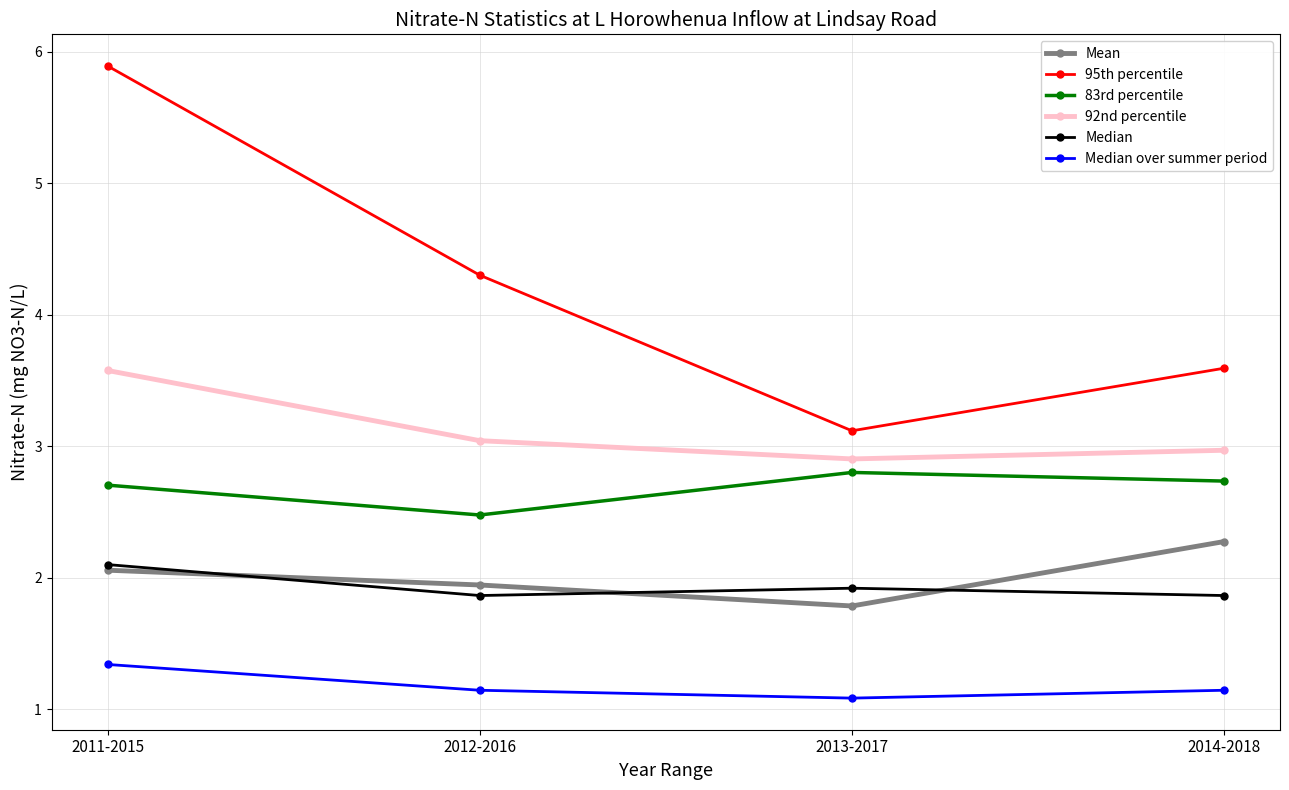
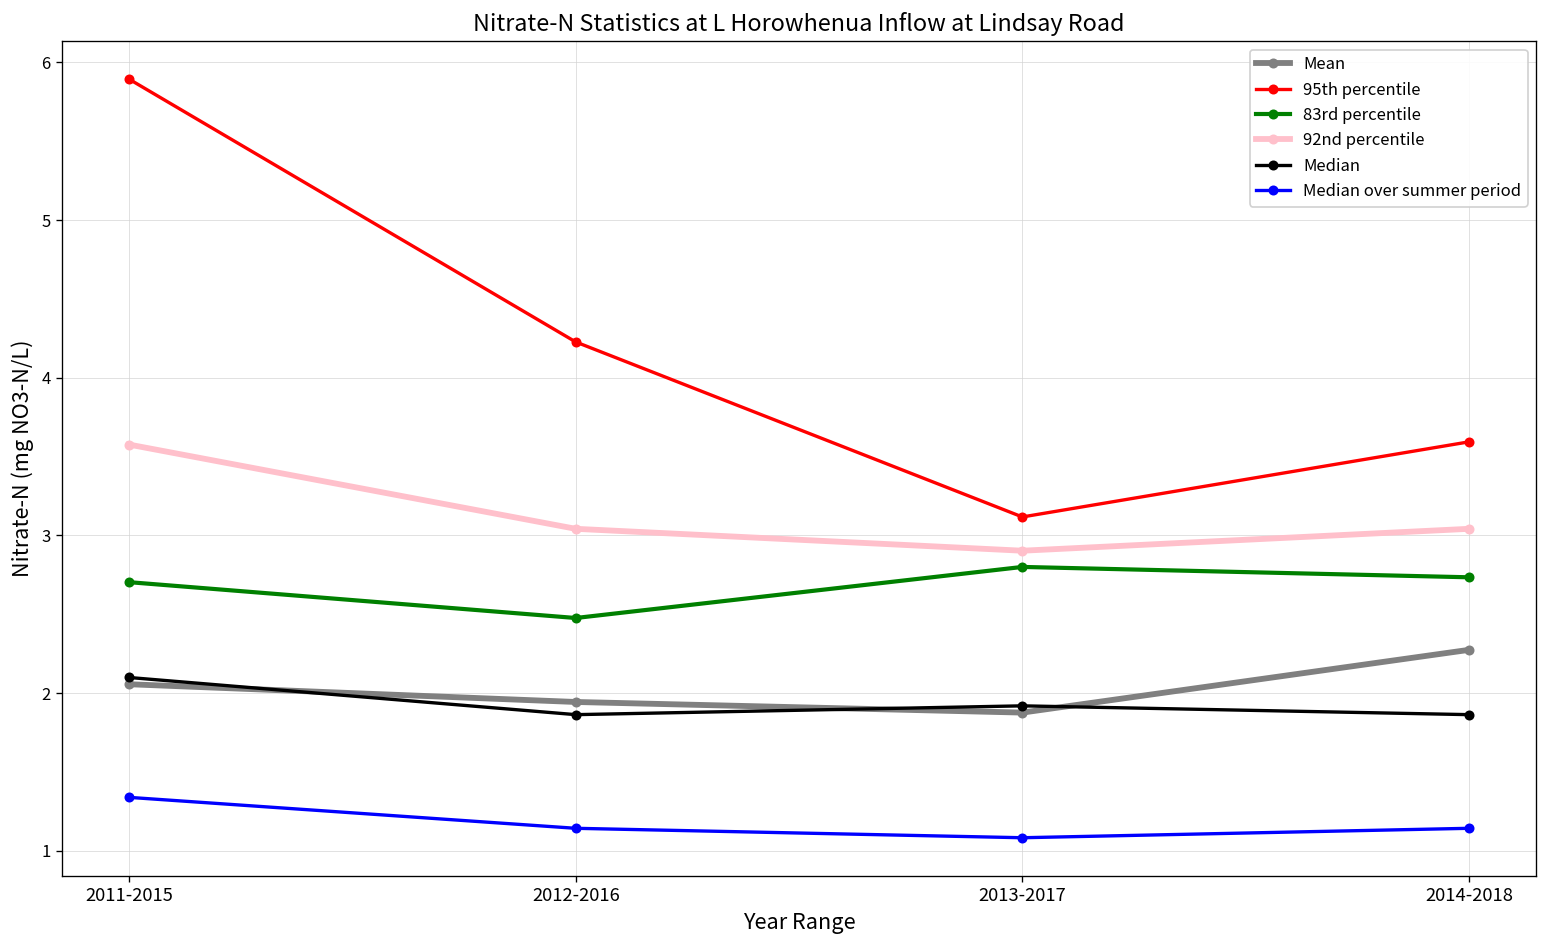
95th percentile, 2012-2016: 4.30 -> 4.23
Mean, 2013-2017: 1.78 -> 1.88
92nd percentile, 2014-2018: 2.97 -> 3.04
